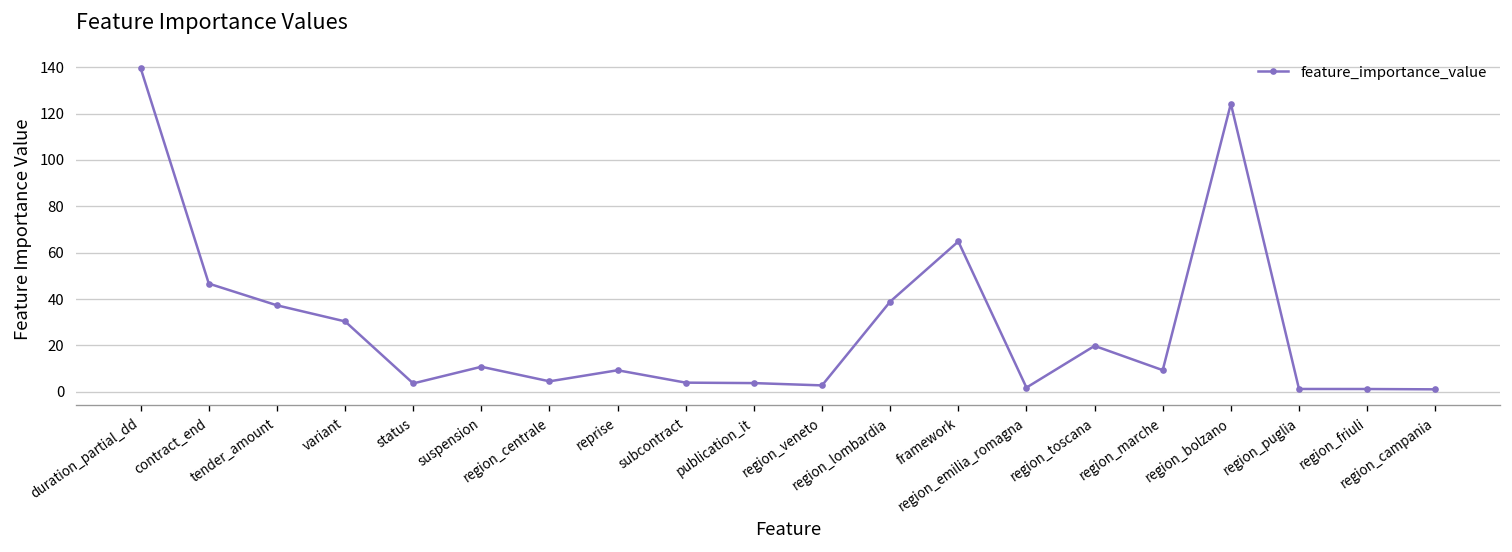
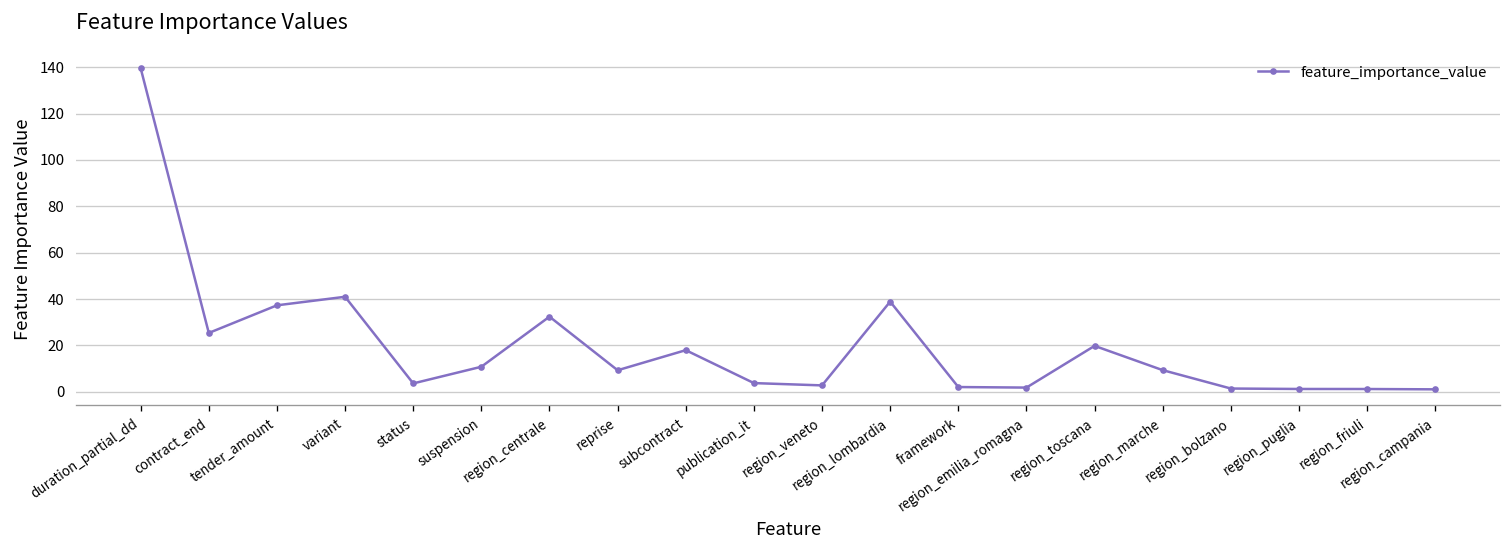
contract_end: 47 -> 25
variant: 30 -> 41
region_centrale: 4 -> 32
subcontract: 4 -> 18
framework: 65 -> 2
region_bolzano: 124 -> 1
